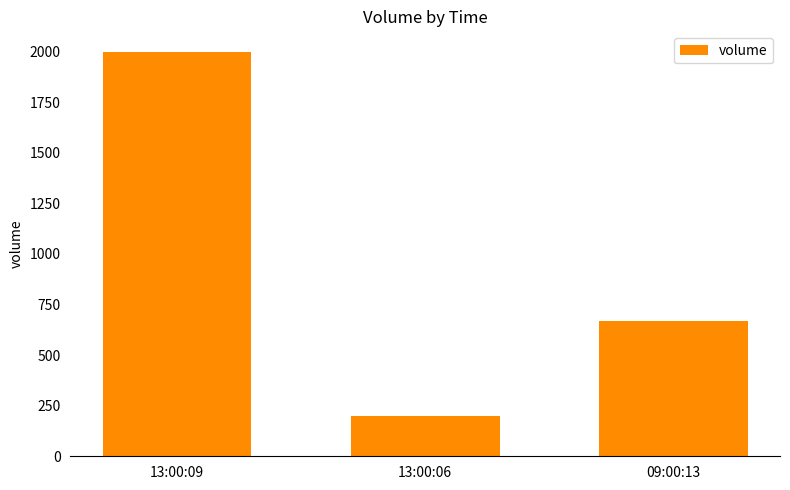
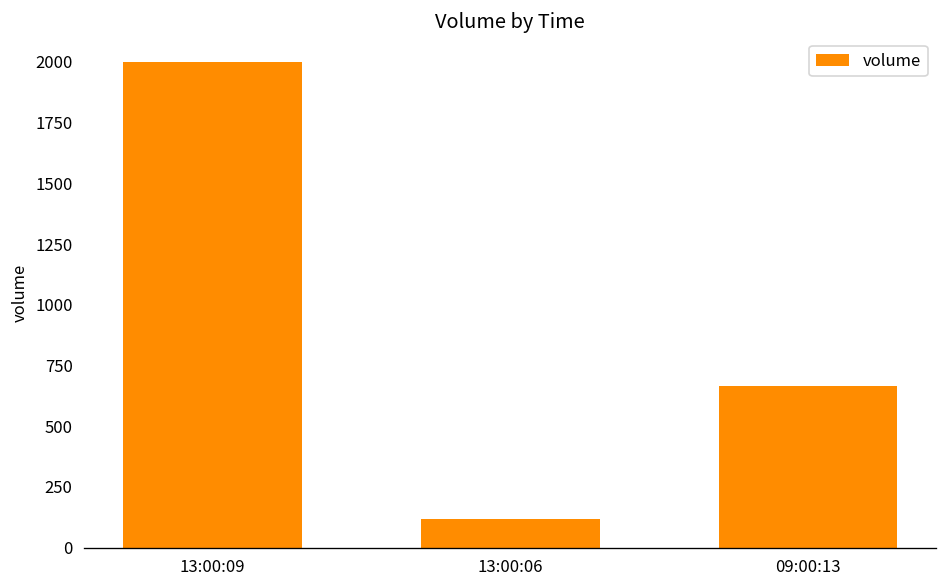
13:00:06: 200 -> 120
